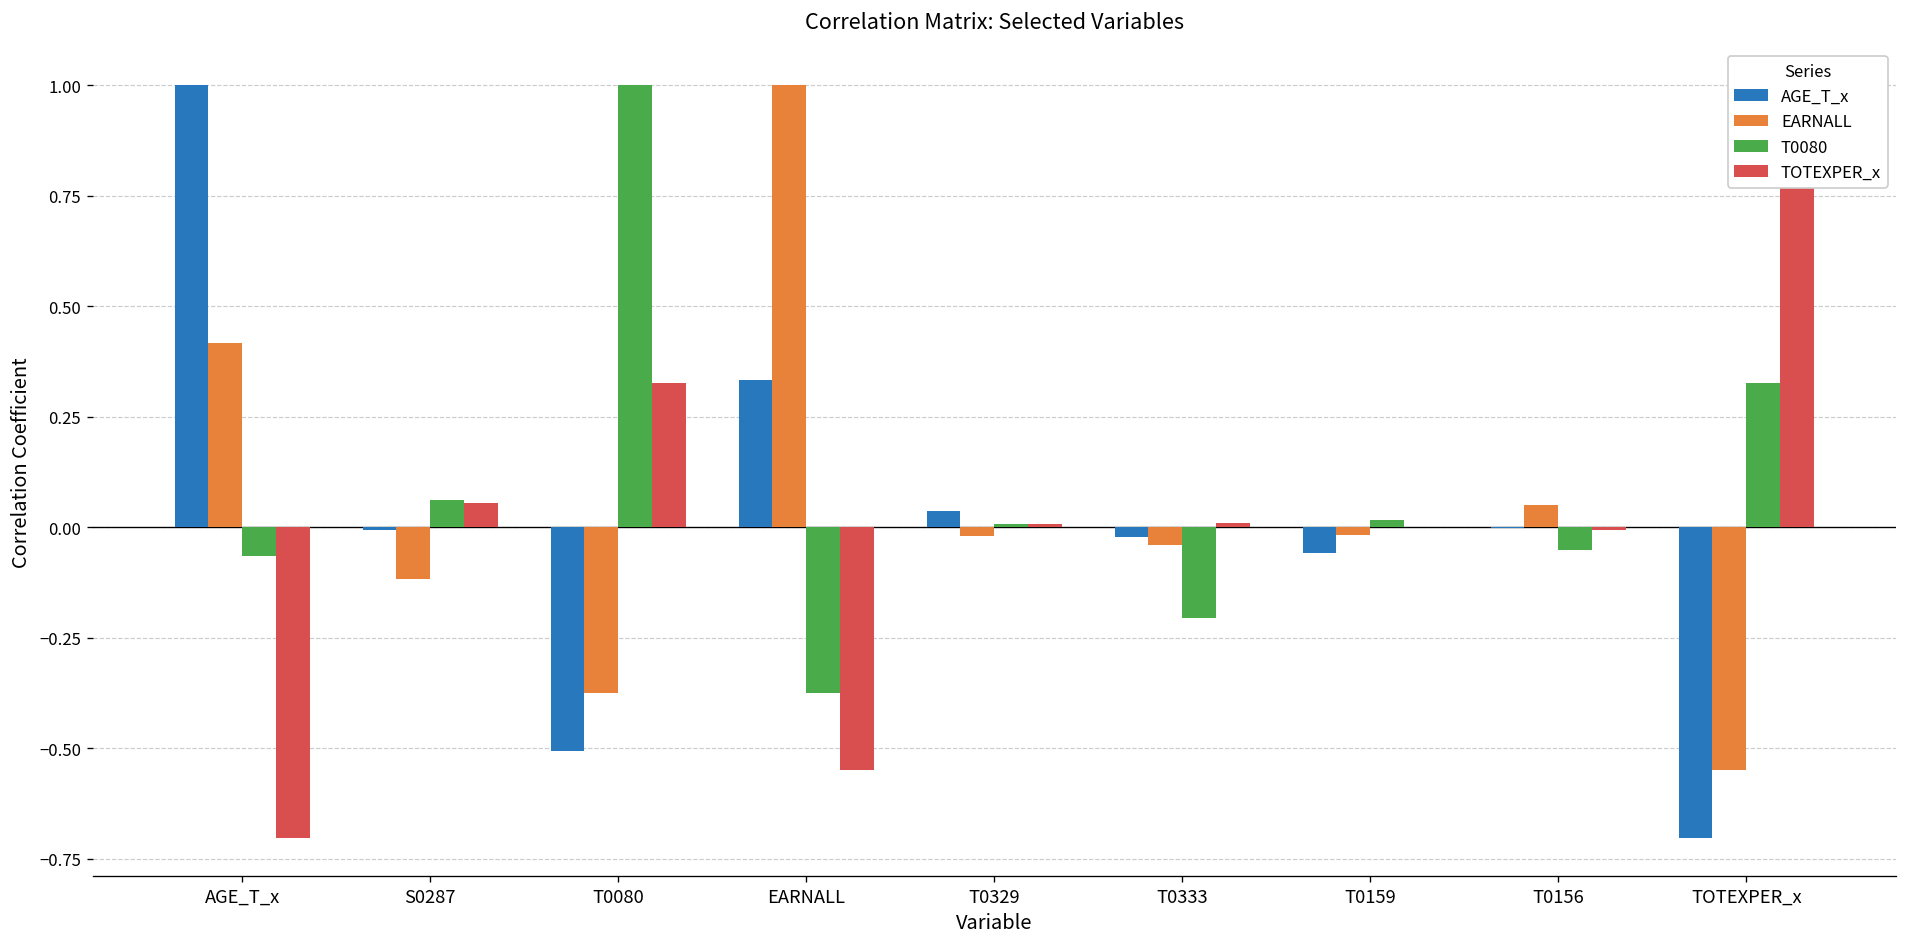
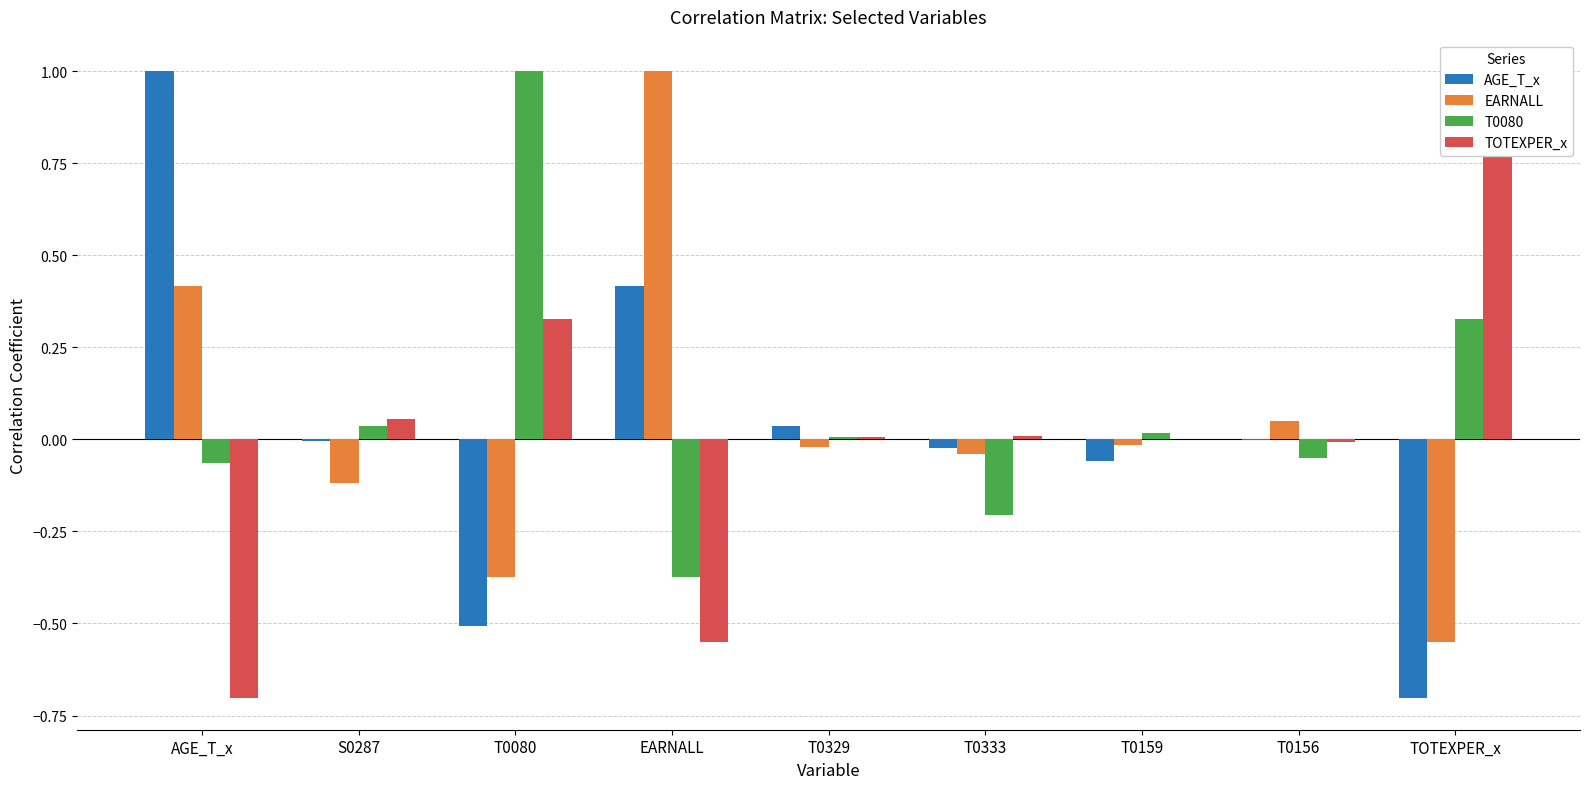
T0080, S0287: 0.06 -> 0.04
AGE_T_x, EARNALL: 0.33 -> 0.42
